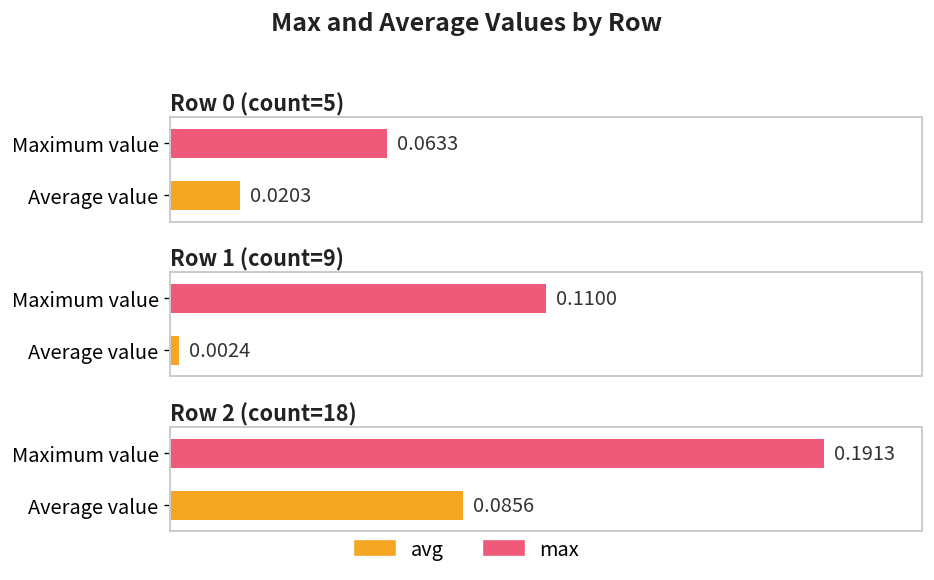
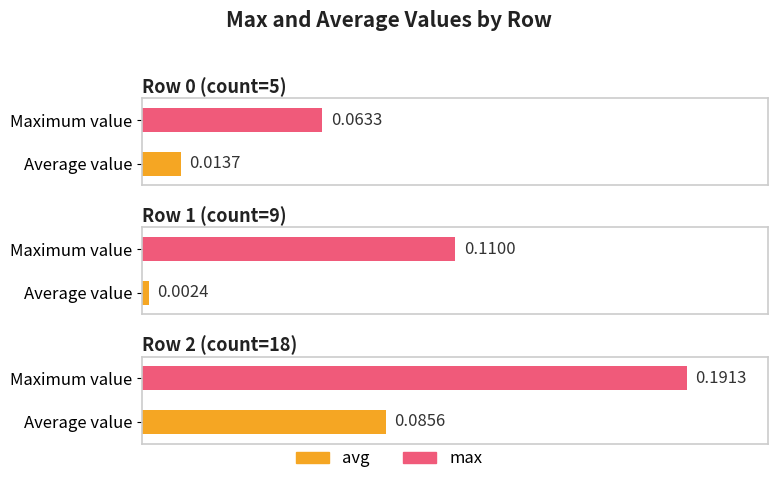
Row 0 (count=5), Average value: 0.0203 -> 0.0137
